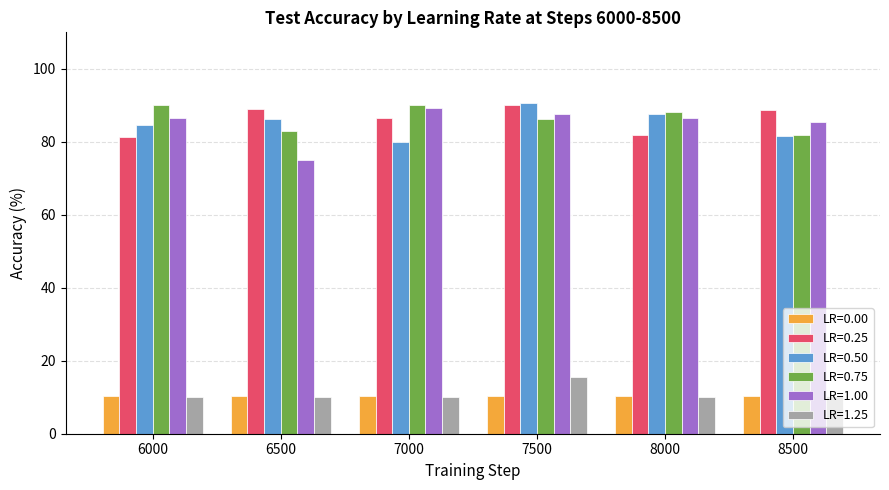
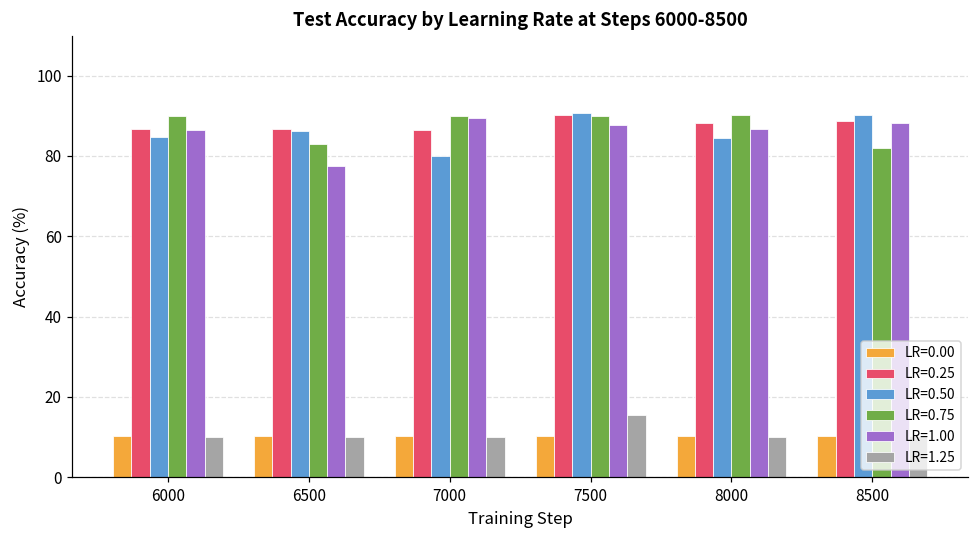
LR=0.25, 6000: 81 -> 87
LR=0.25, 6500: 89 -> 87
LR=1.00, 6500: 75 -> 77
LR=0.75, 7500: 86 -> 90
LR=0.25, 8000: 82 -> 88
LR=0.50, 8000: 88 -> 85
LR=0.75, 8000: 88 -> 90
LR=0.50, 8500: 82 -> 90
LR=1.00, 8500: 85 -> 88
